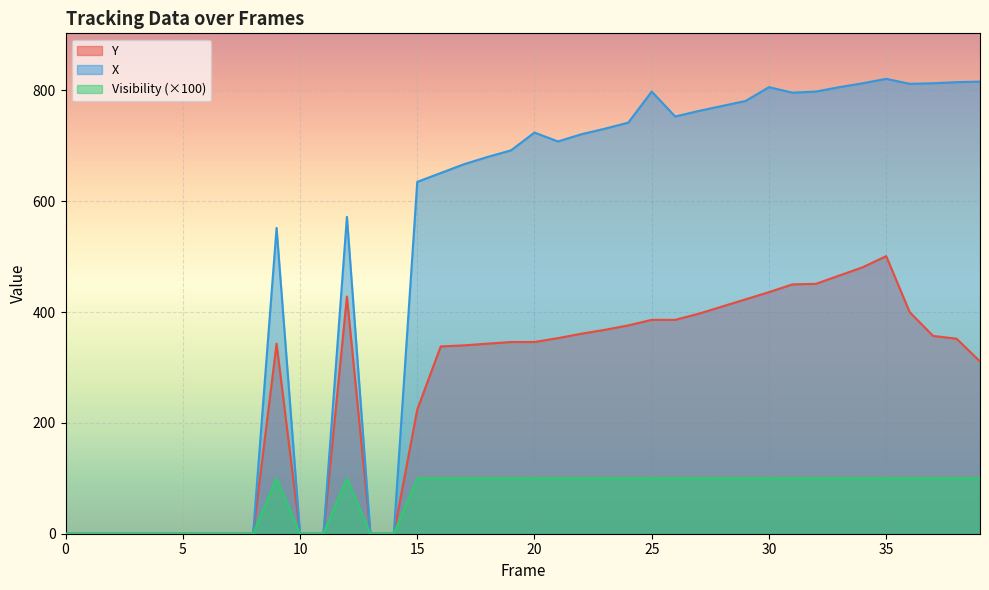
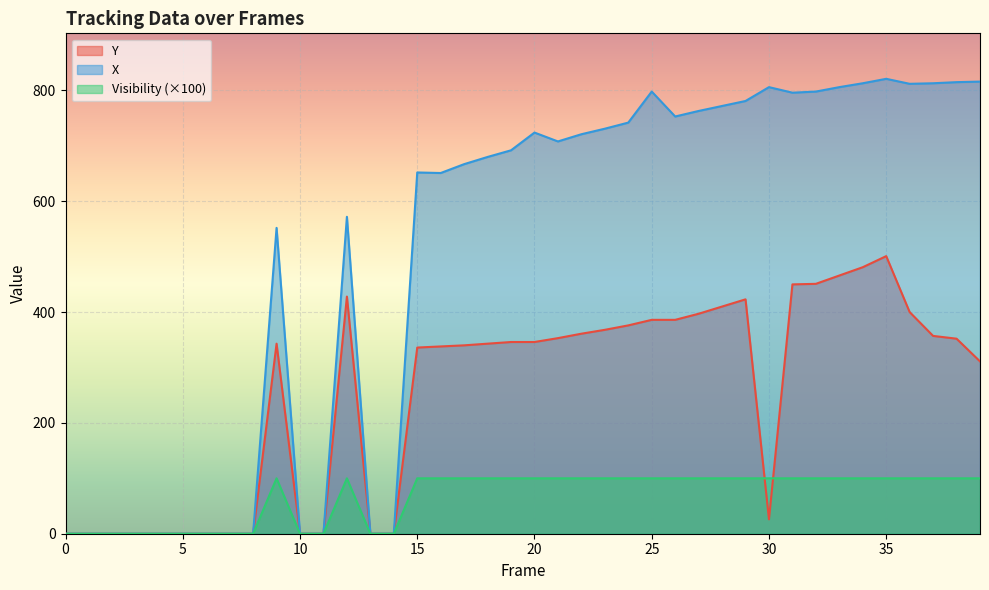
Y, 15: 220 -> 340
X, 15: 640 -> 650
Y, 30: 440 -> 30
